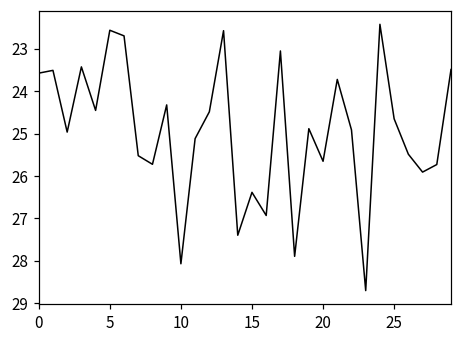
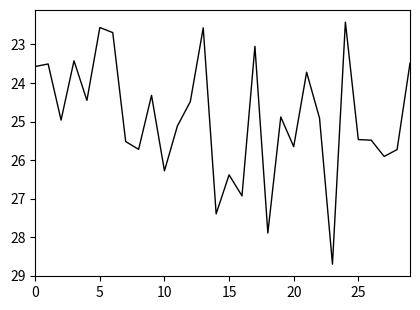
10: 28.1 -> 26.3
25: 24.6 -> 25.5
